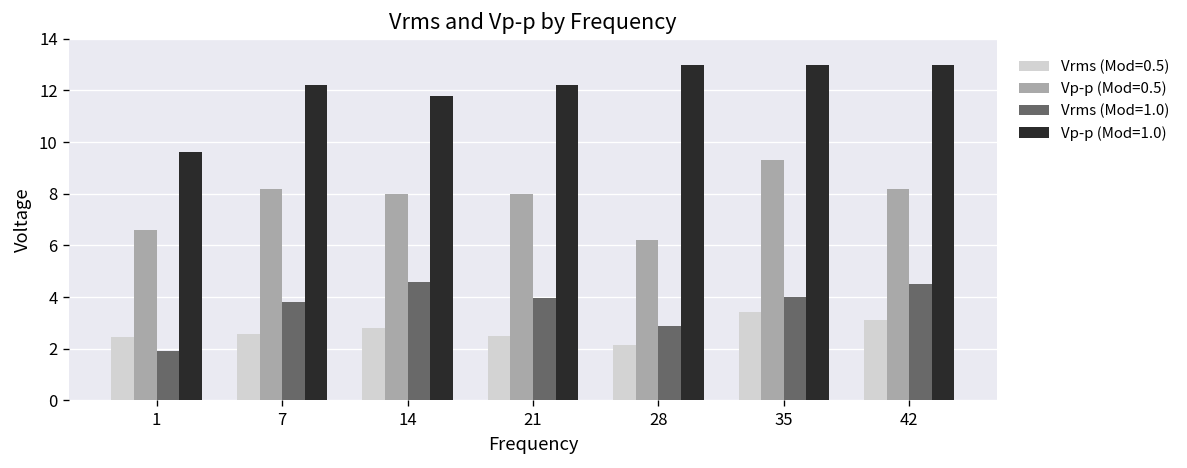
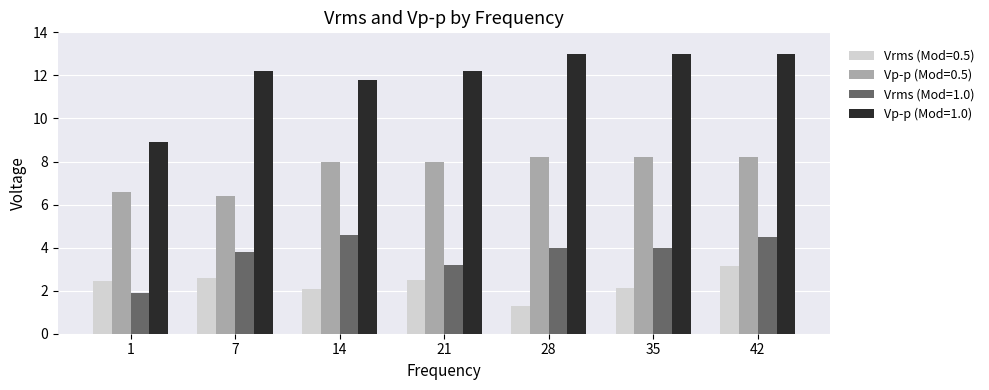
Vp-p (Mod=1.0), 1: 9.6 -> 8.9
Vp-p (Mod=0.5), 7: 8.2 -> 6.4
Vrms (Mod=0.5), 14: 2.8 -> 2.1
Vrms (Mod=1.0), 21: 4.0 -> 3.2
Vrms (Mod=0.5), 28: 2.1 -> 1.3
Vp-p (Mod=0.5), 28: 6.2 -> 8.2
Vrms (Mod=1.0), 28: 2.9 -> 4.0
Vrms (Mod=0.5), 35: 3.4 -> 2.1
Vp-p (Mod=0.5), 35: 9.3 -> 8.2
